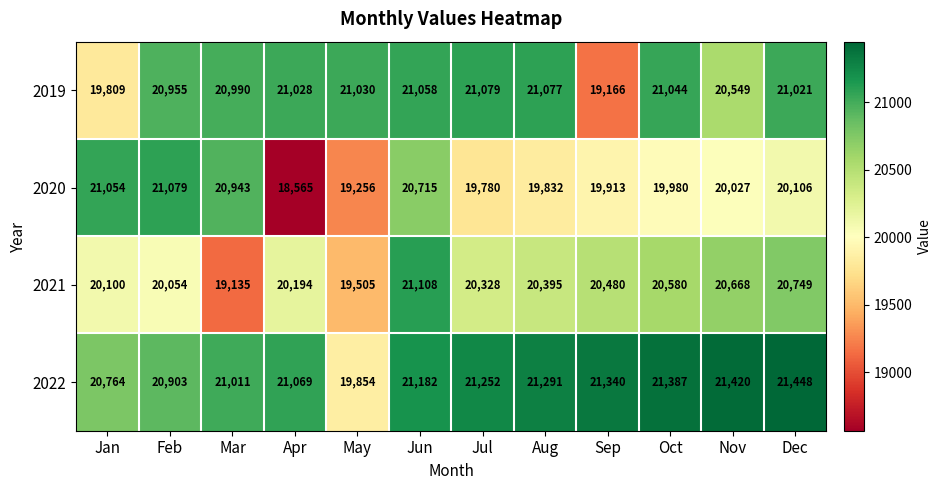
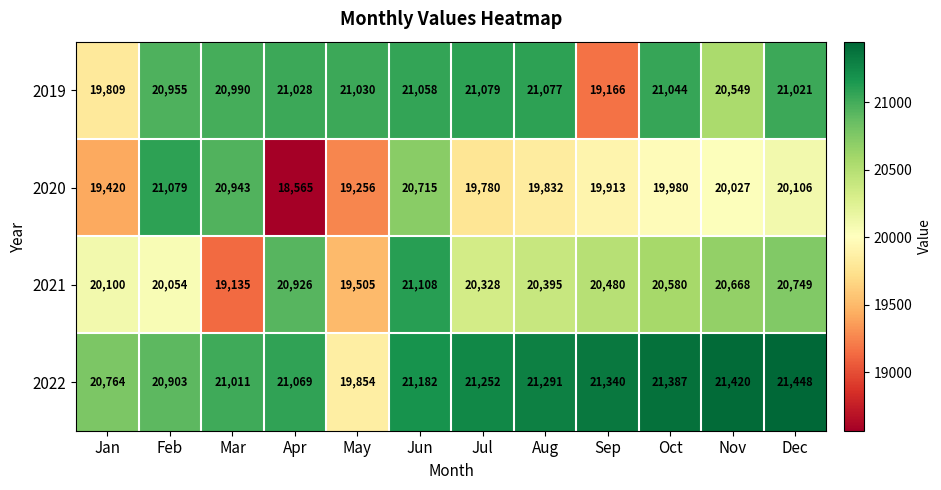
2020, Jan: 21,054 -> 19,420
2021, Apr: 20,194 -> 20,926
